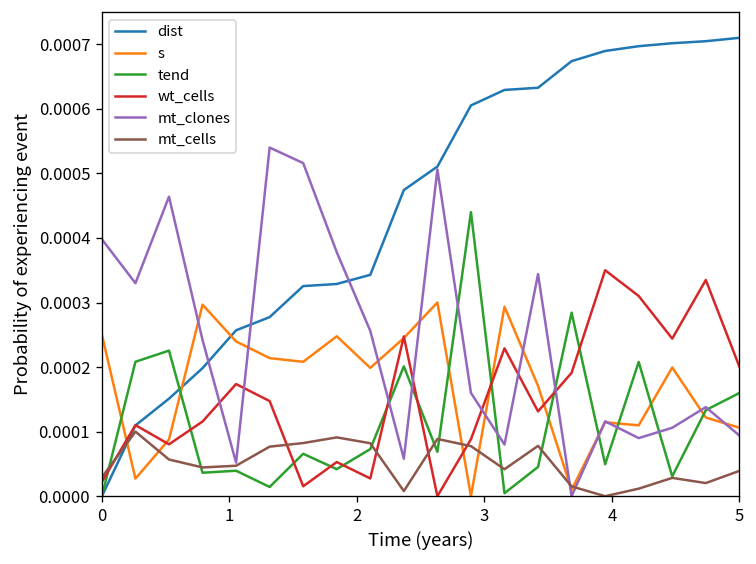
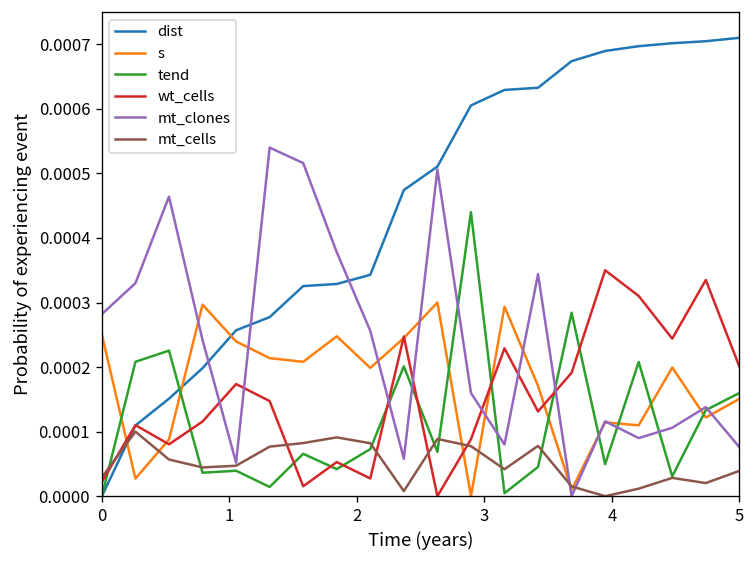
mt_clones, 0: 0.00040 -> 0.00028
s, 5: 0.00011 -> 0.00015
mt_clones, 5: 0.00009 -> 0.00008
